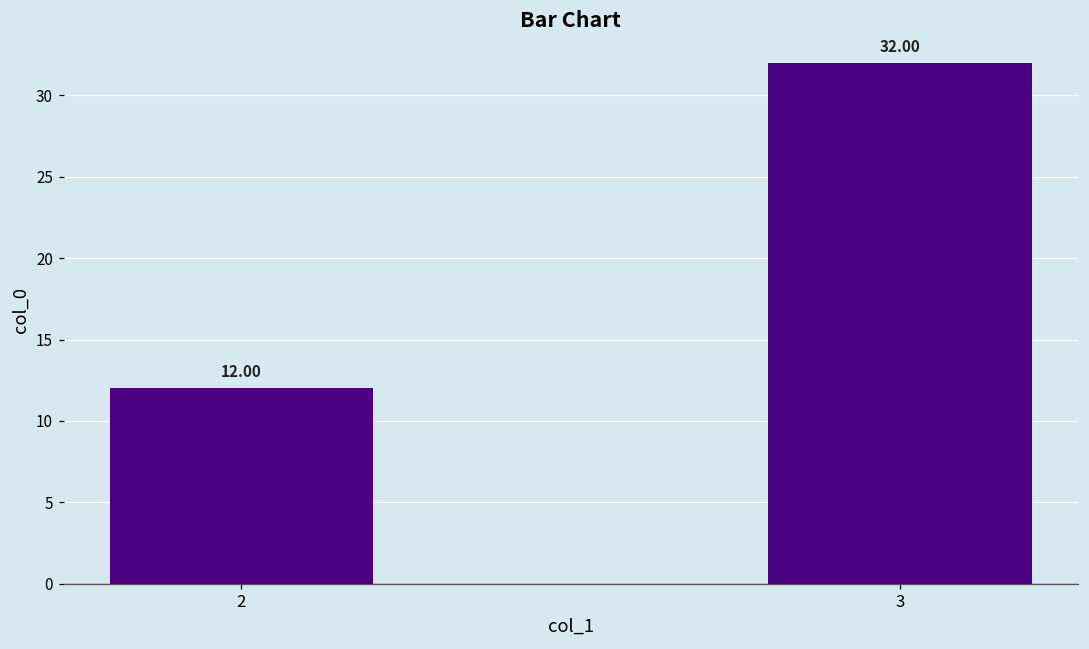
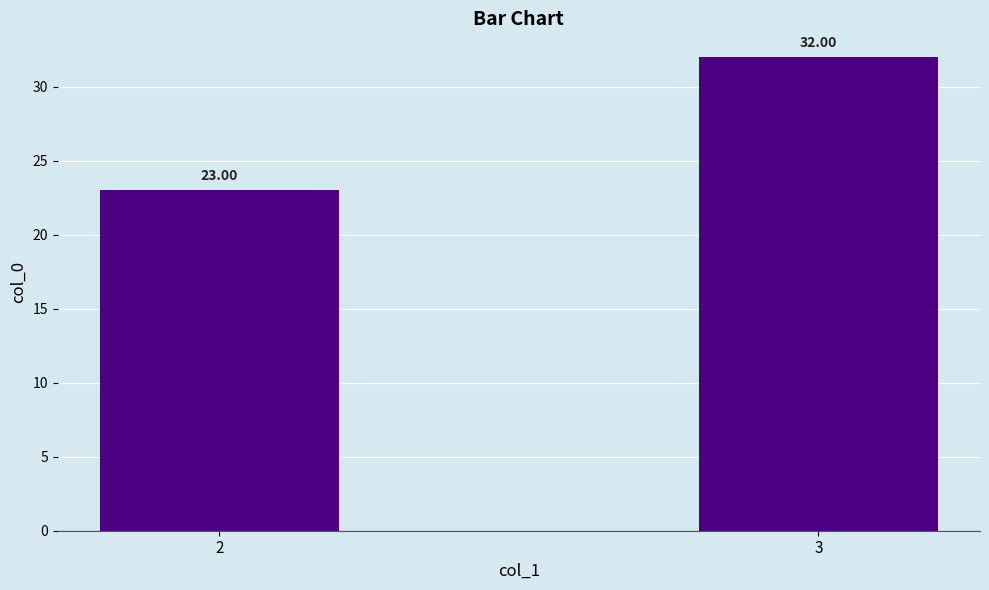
2: 12.00 -> 23.00
